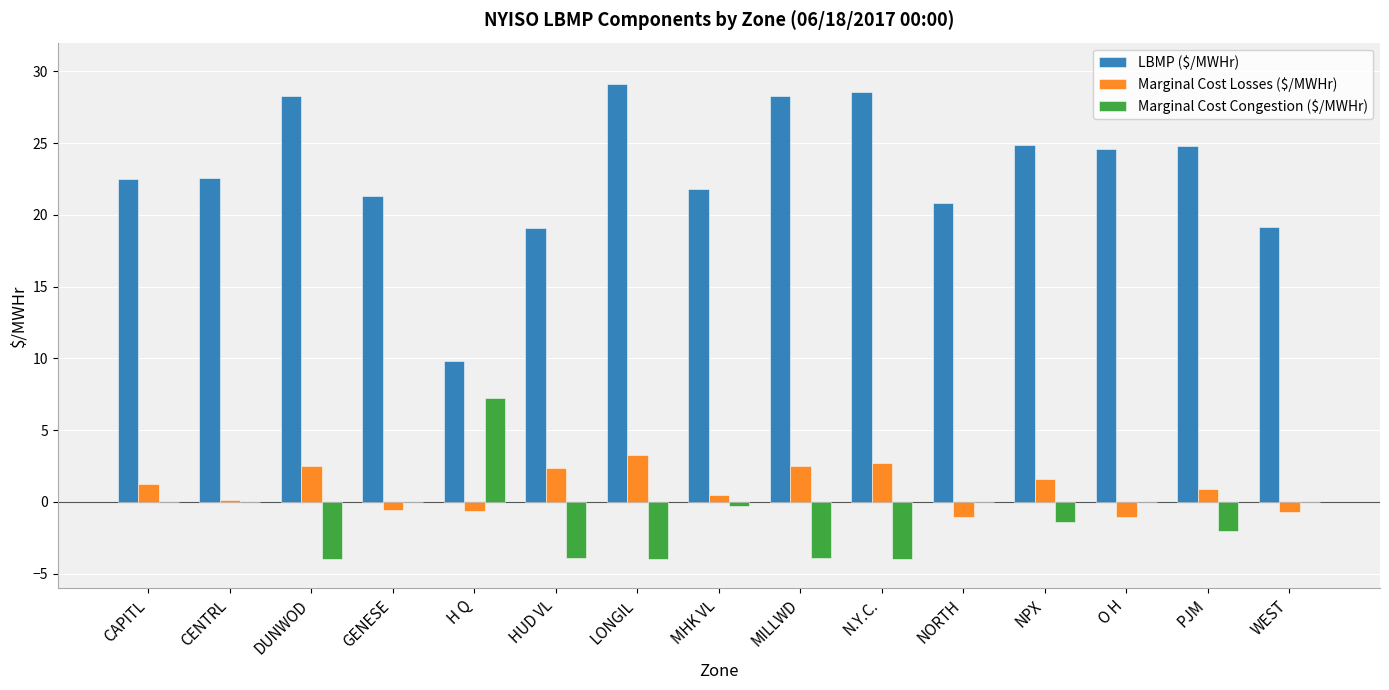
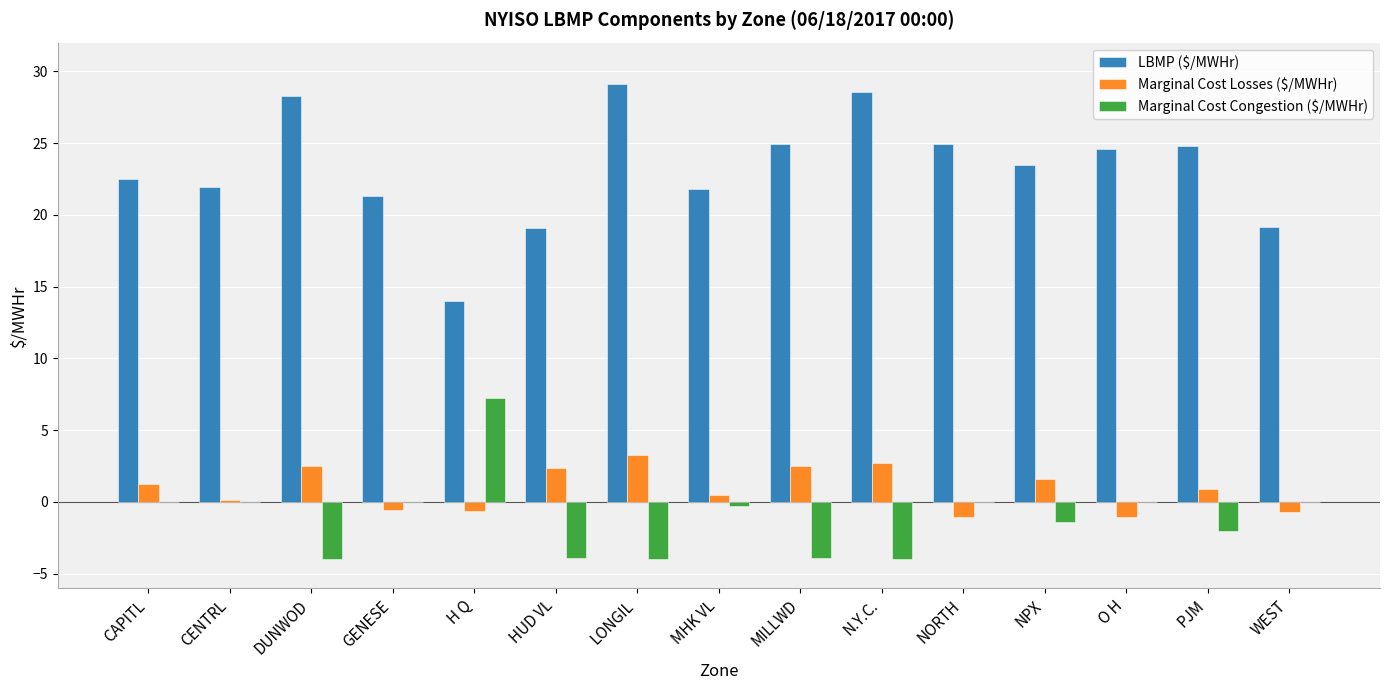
LBMP ($/MWHr), CENTRL: 22.5 -> 21.9
LBMP ($/MWHr), H Q: 9.8 -> 14.0
LBMP ($/MWHr), MILLWD: 28.3 -> 24.9
LBMP ($/MWHr), NORTH: 20.8 -> 24.9
LBMP ($/MWHr), NPX: 24.9 -> 23.5
